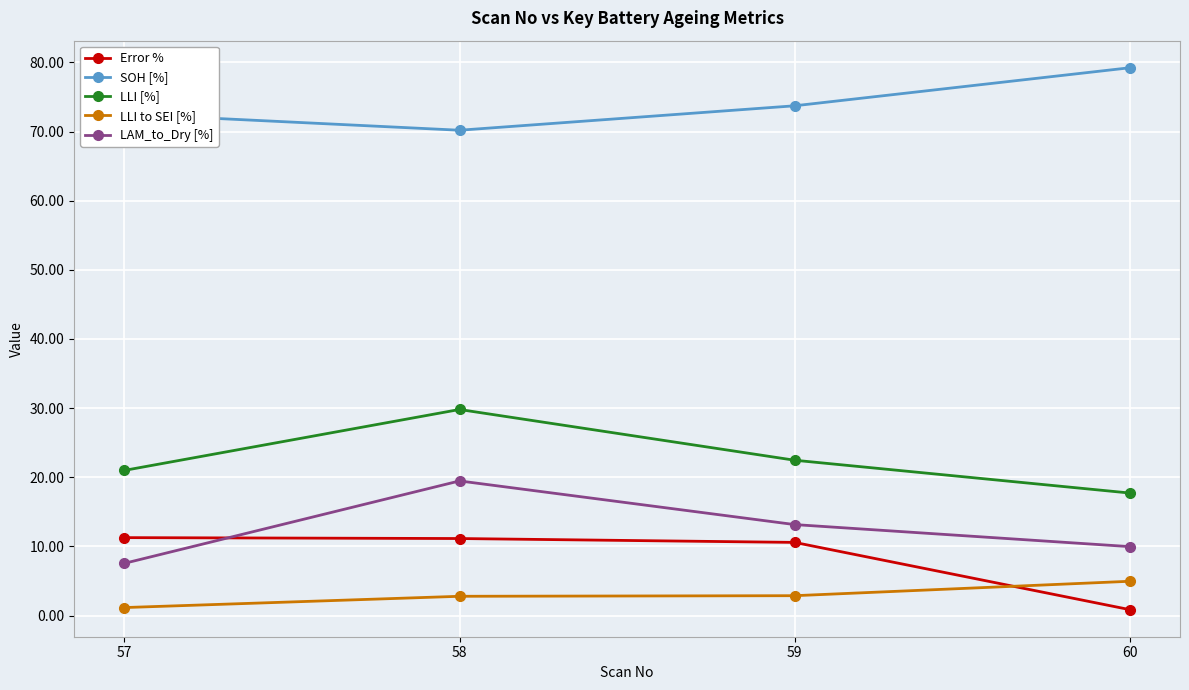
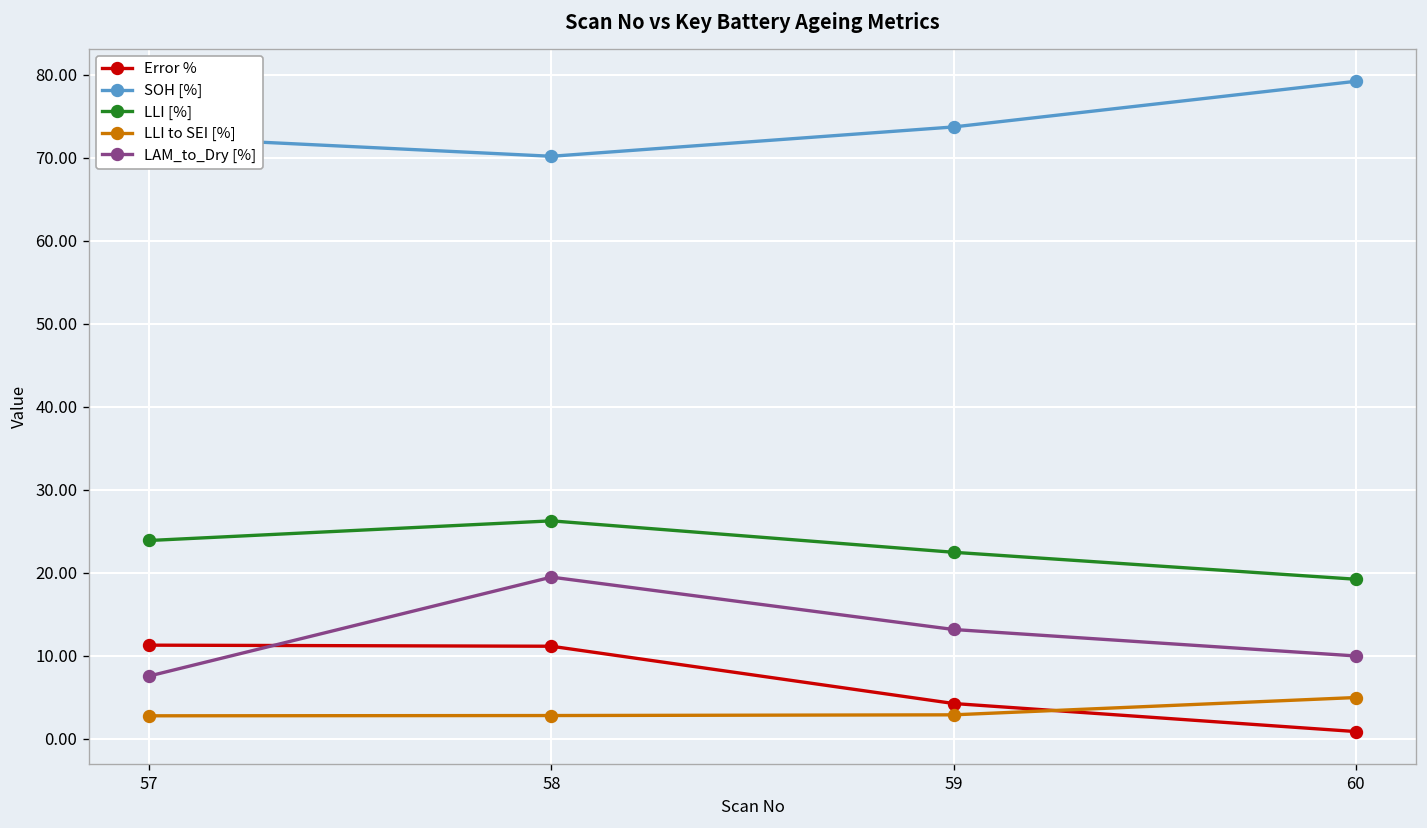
LLI [%], 57: 21 -> 24
LLI to SEI [%], 57: 1 -> 3
LLI [%], 58: 30 -> 26
Error %, 59: 11 -> 4
LLI [%], 60: 18 -> 19
